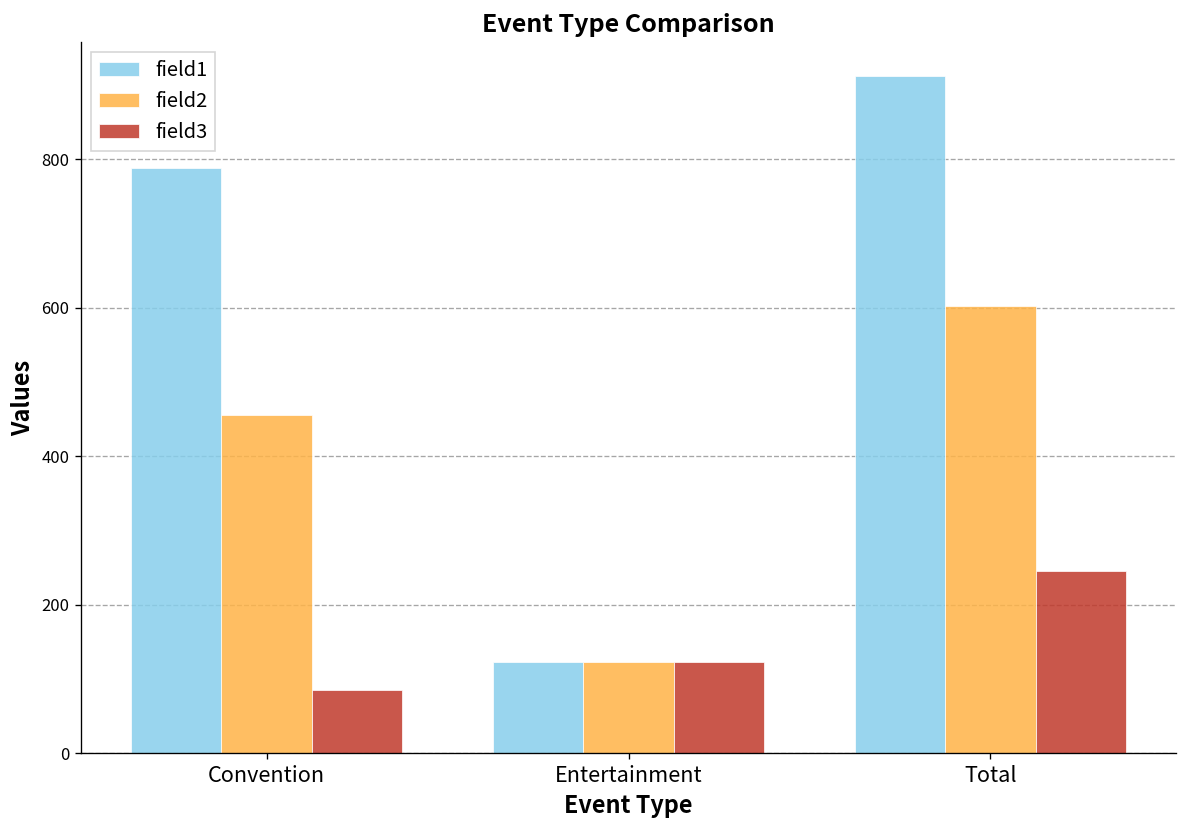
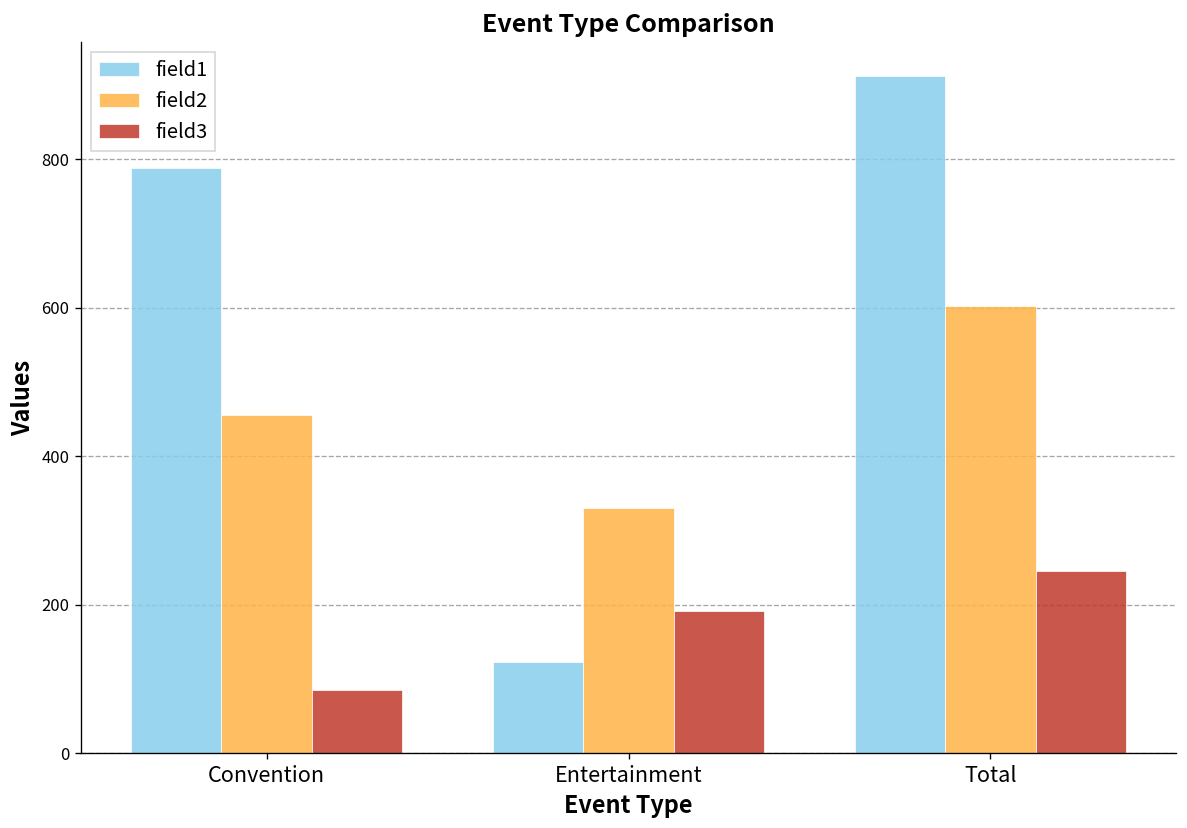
field2, Entertainment: 120 -> 330
field3, Entertainment: 120 -> 190
